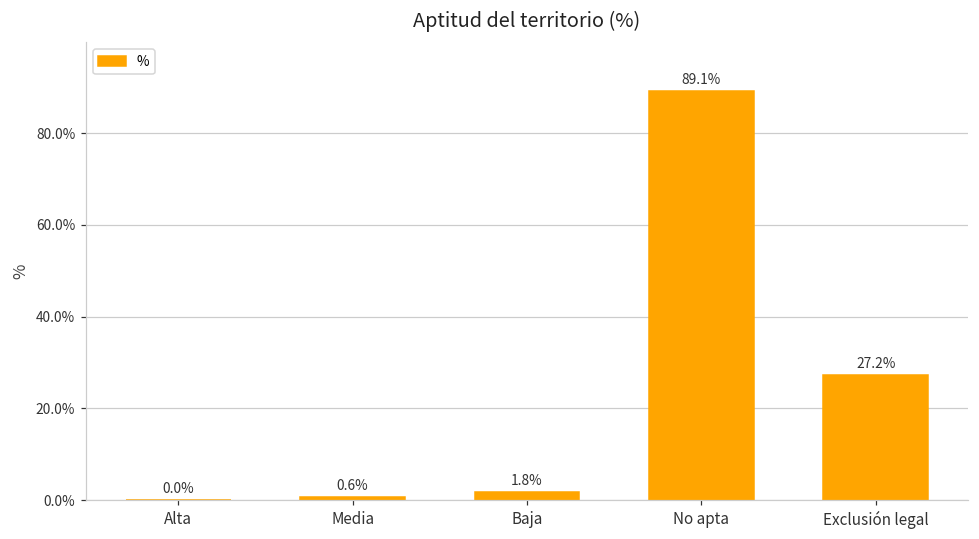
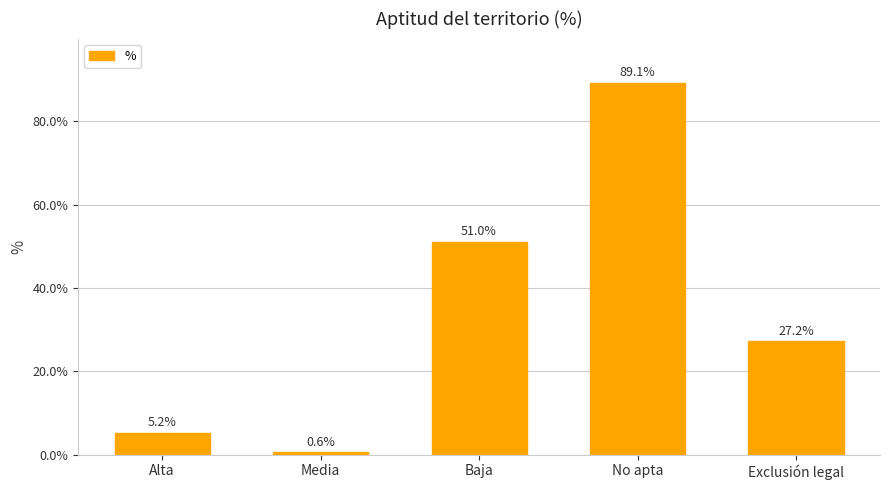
Alta: 0.0% -> 5.2%
Baja: 1.8% -> 51.0%
